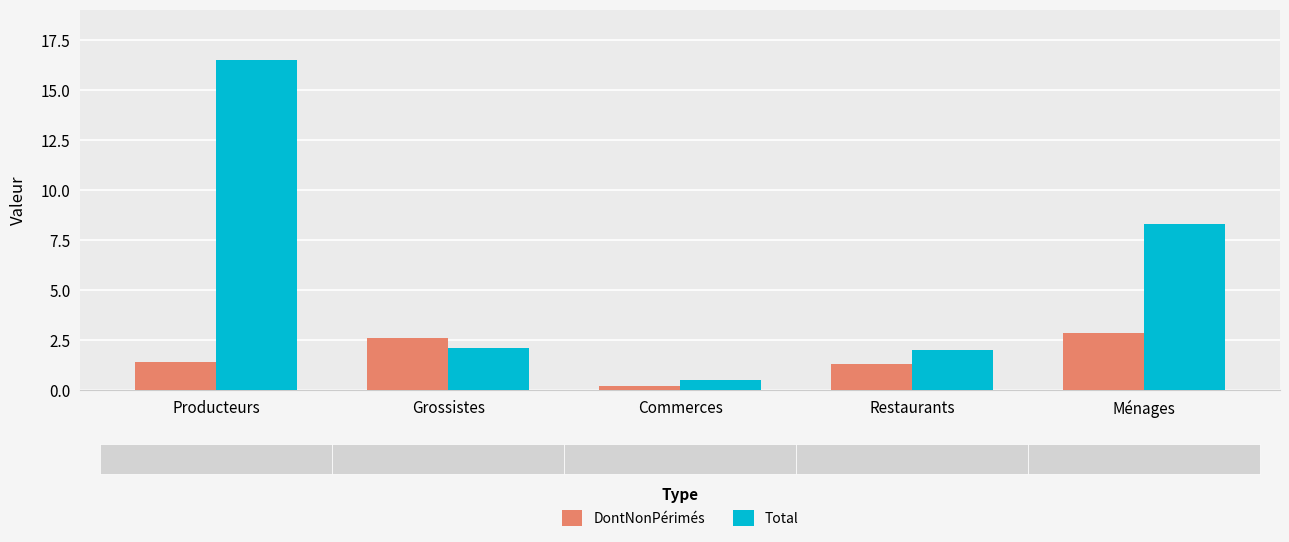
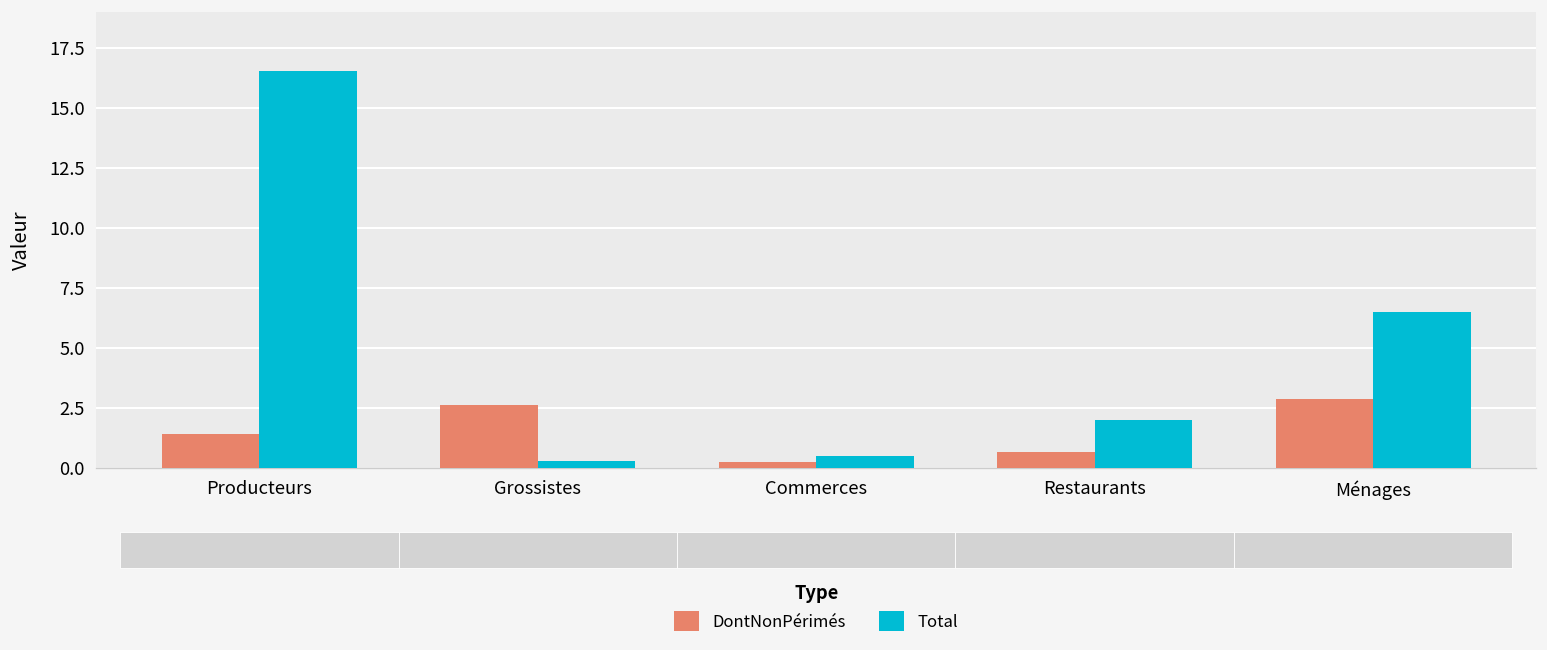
Total, Grossistes: 2.1 -> 0.3
DontNonPérimés, Restaurants: 1.3 -> 0.7
Total, Ménages: 8.3 -> 6.5
